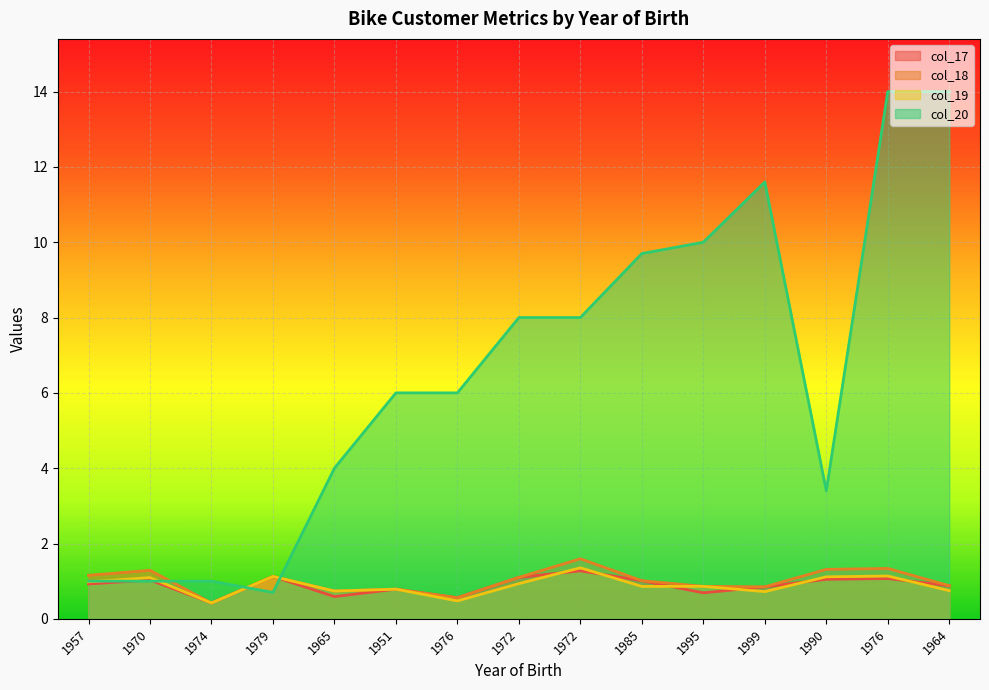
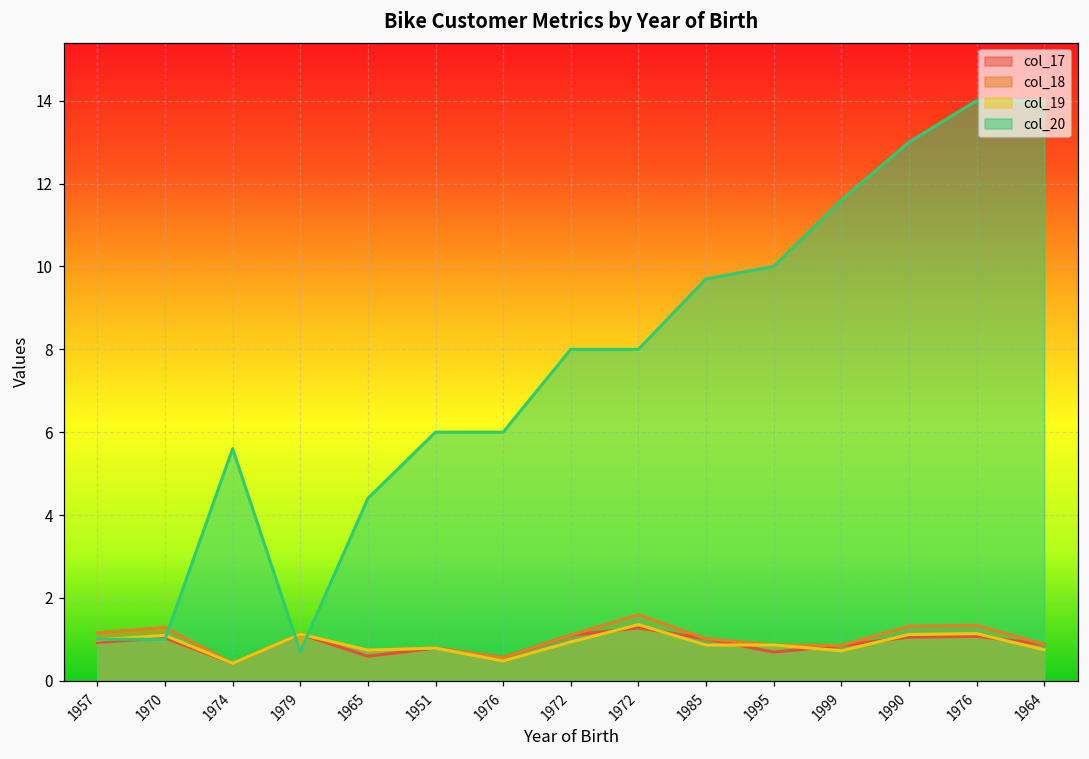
col_20, 1974: 1.0 -> 5.6
col_20, 1965: 4.0 -> 4.4
col_20, 1990: 3.4 -> 13.0
